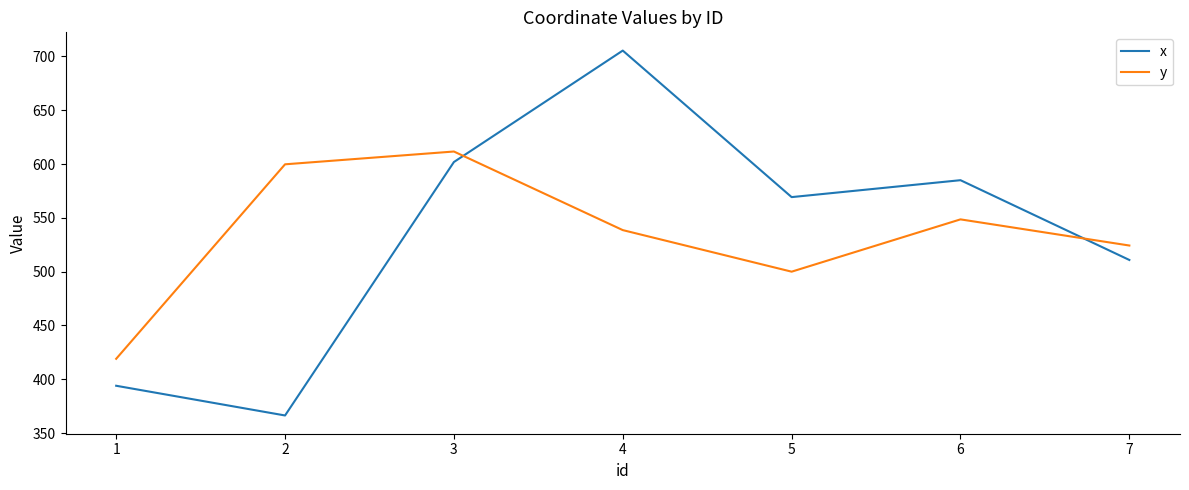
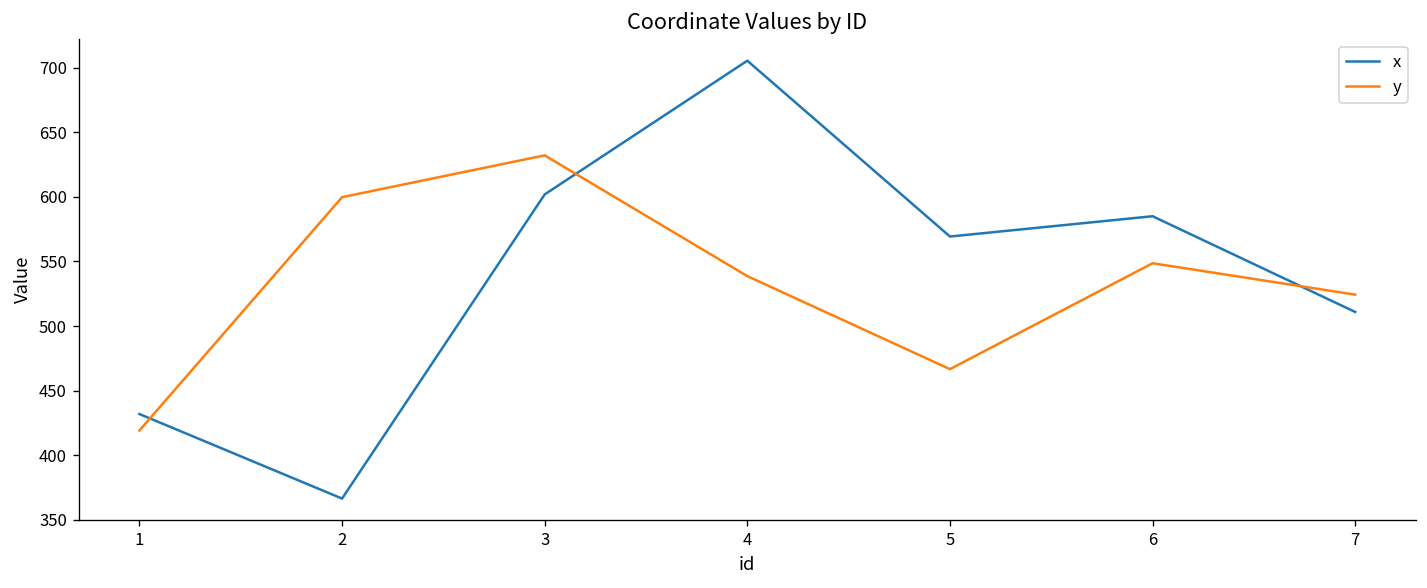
x, 1: 394 -> 432
y, 3: 612 -> 632
y, 5: 500 -> 467
